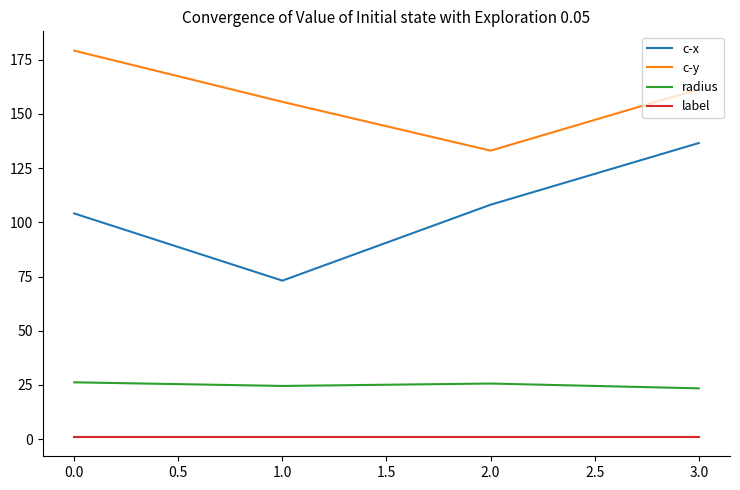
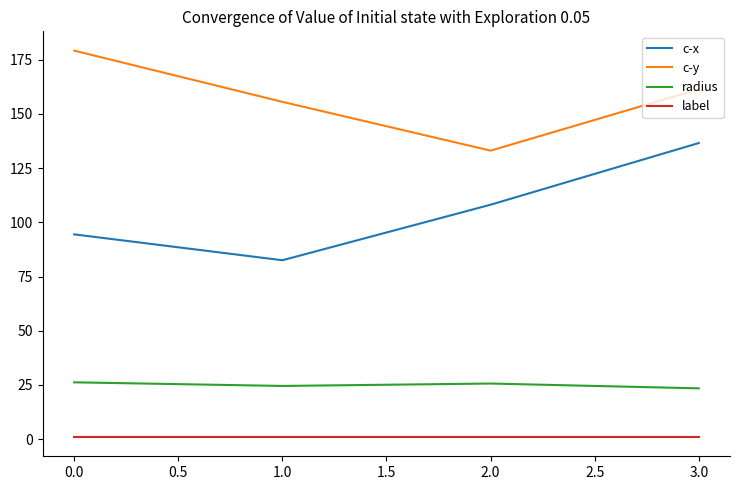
c-x, 0.0: 104 -> 94
c-x, 1.0: 73 -> 83
